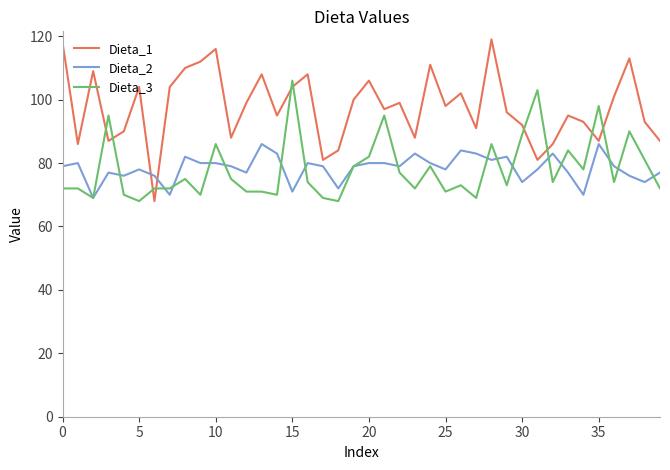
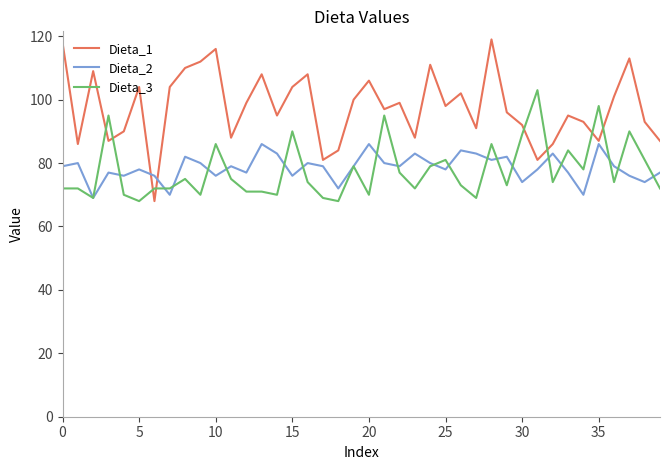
Dieta_2, 10: 80 -> 76
Dieta_2, 15: 71 -> 76
Dieta_3, 15: 106 -> 90
Dieta_2, 20: 80 -> 86
Dieta_3, 20: 82 -> 70
Dieta_3, 25: 71 -> 81
